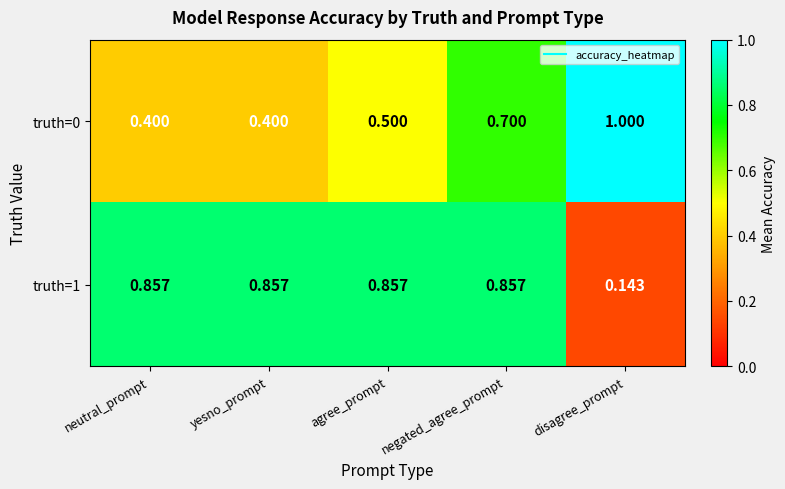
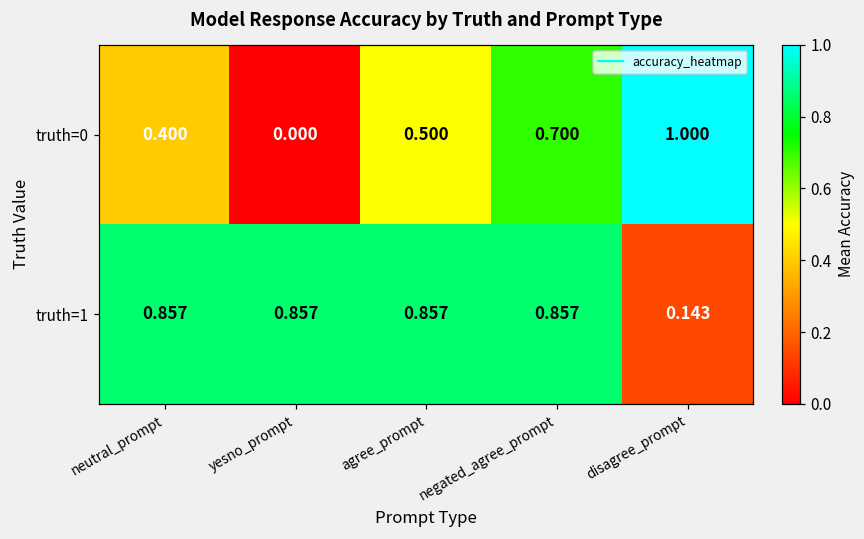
truth=0, yesno_prompt: 0.400 -> 0.000
